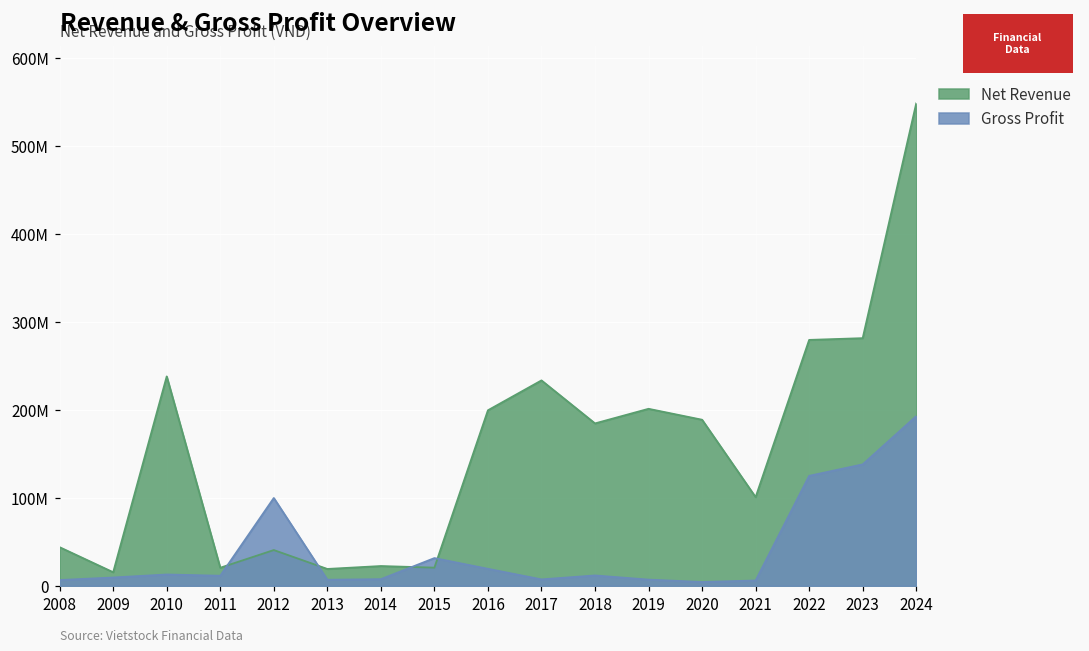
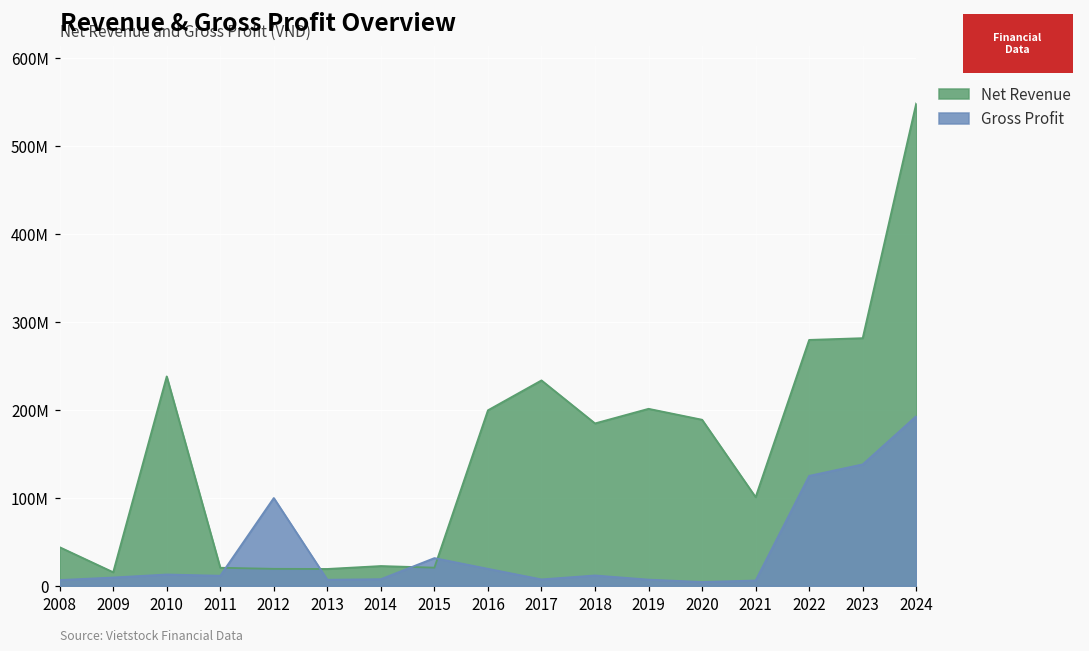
Net Revenue, 2012: 40000000 -> 20000000
